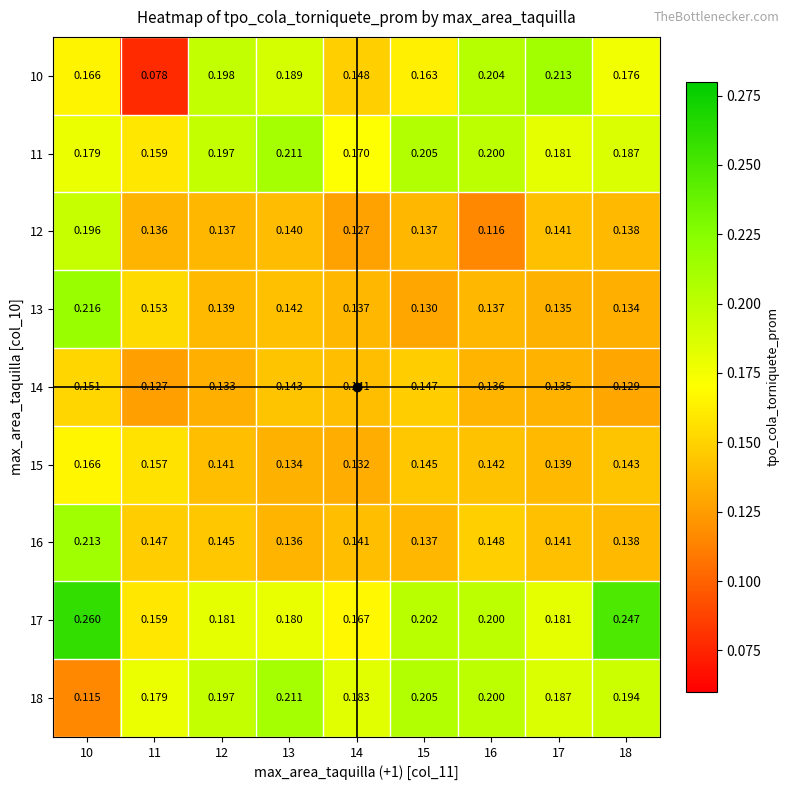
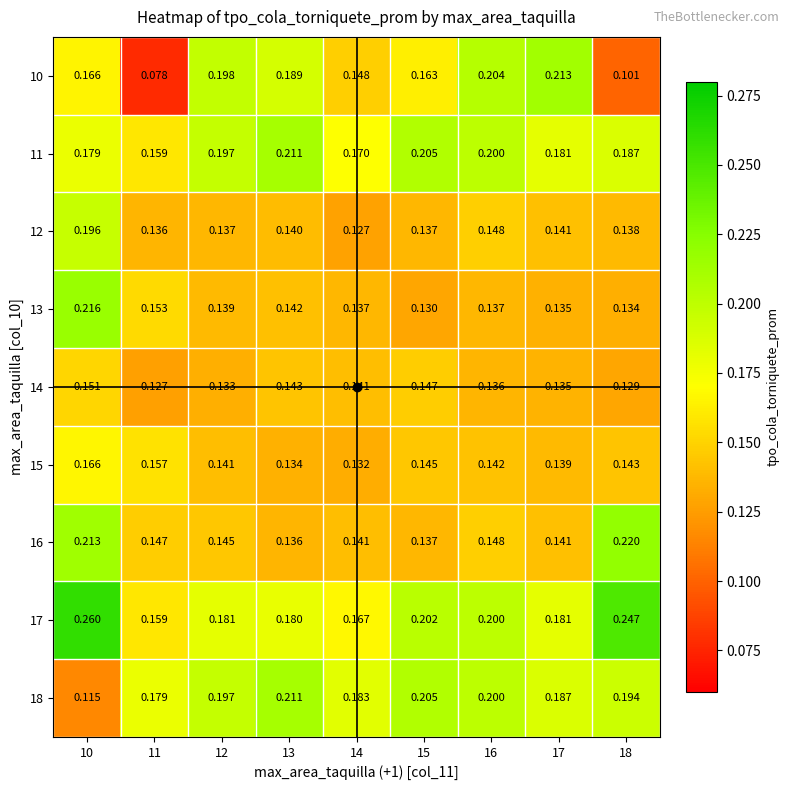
10, 18: 0.176 -> 0.101
12, 16: 0.116 -> 0.148
16, 18: 0.138 -> 0.220
